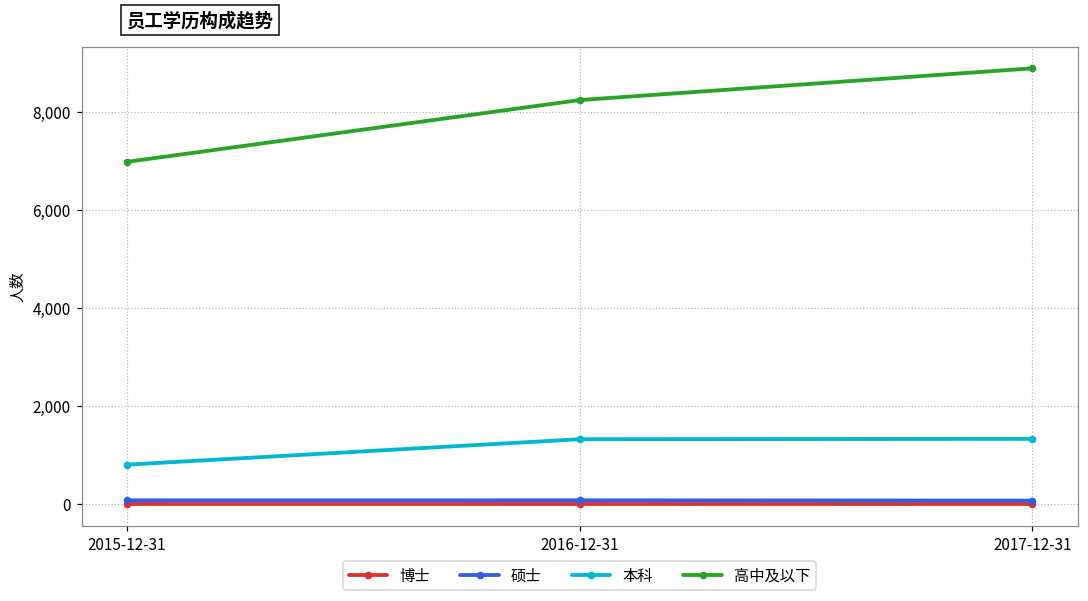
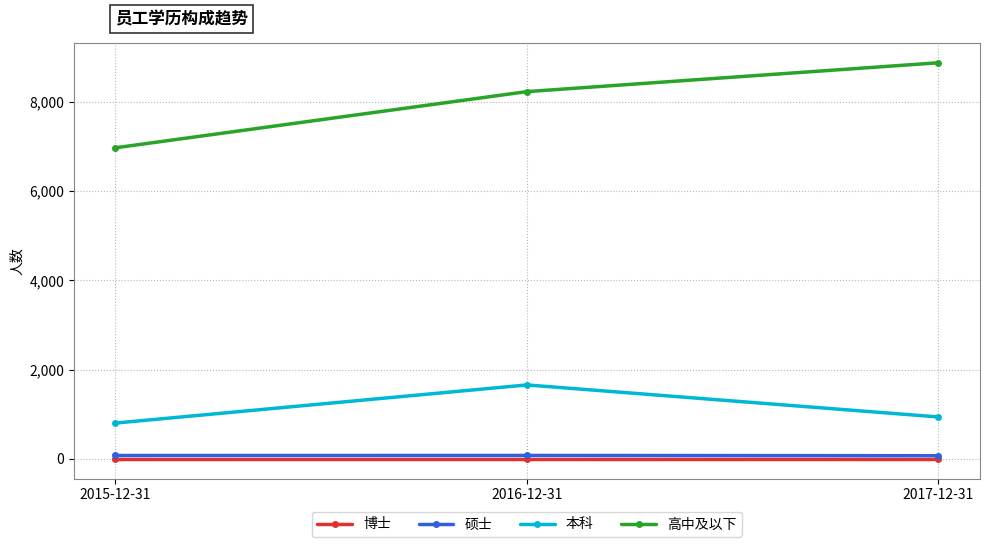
本科, 2016-12-31: 1,300 -> 1,700
本科, 2017-12-31: 1,300 -> 900
